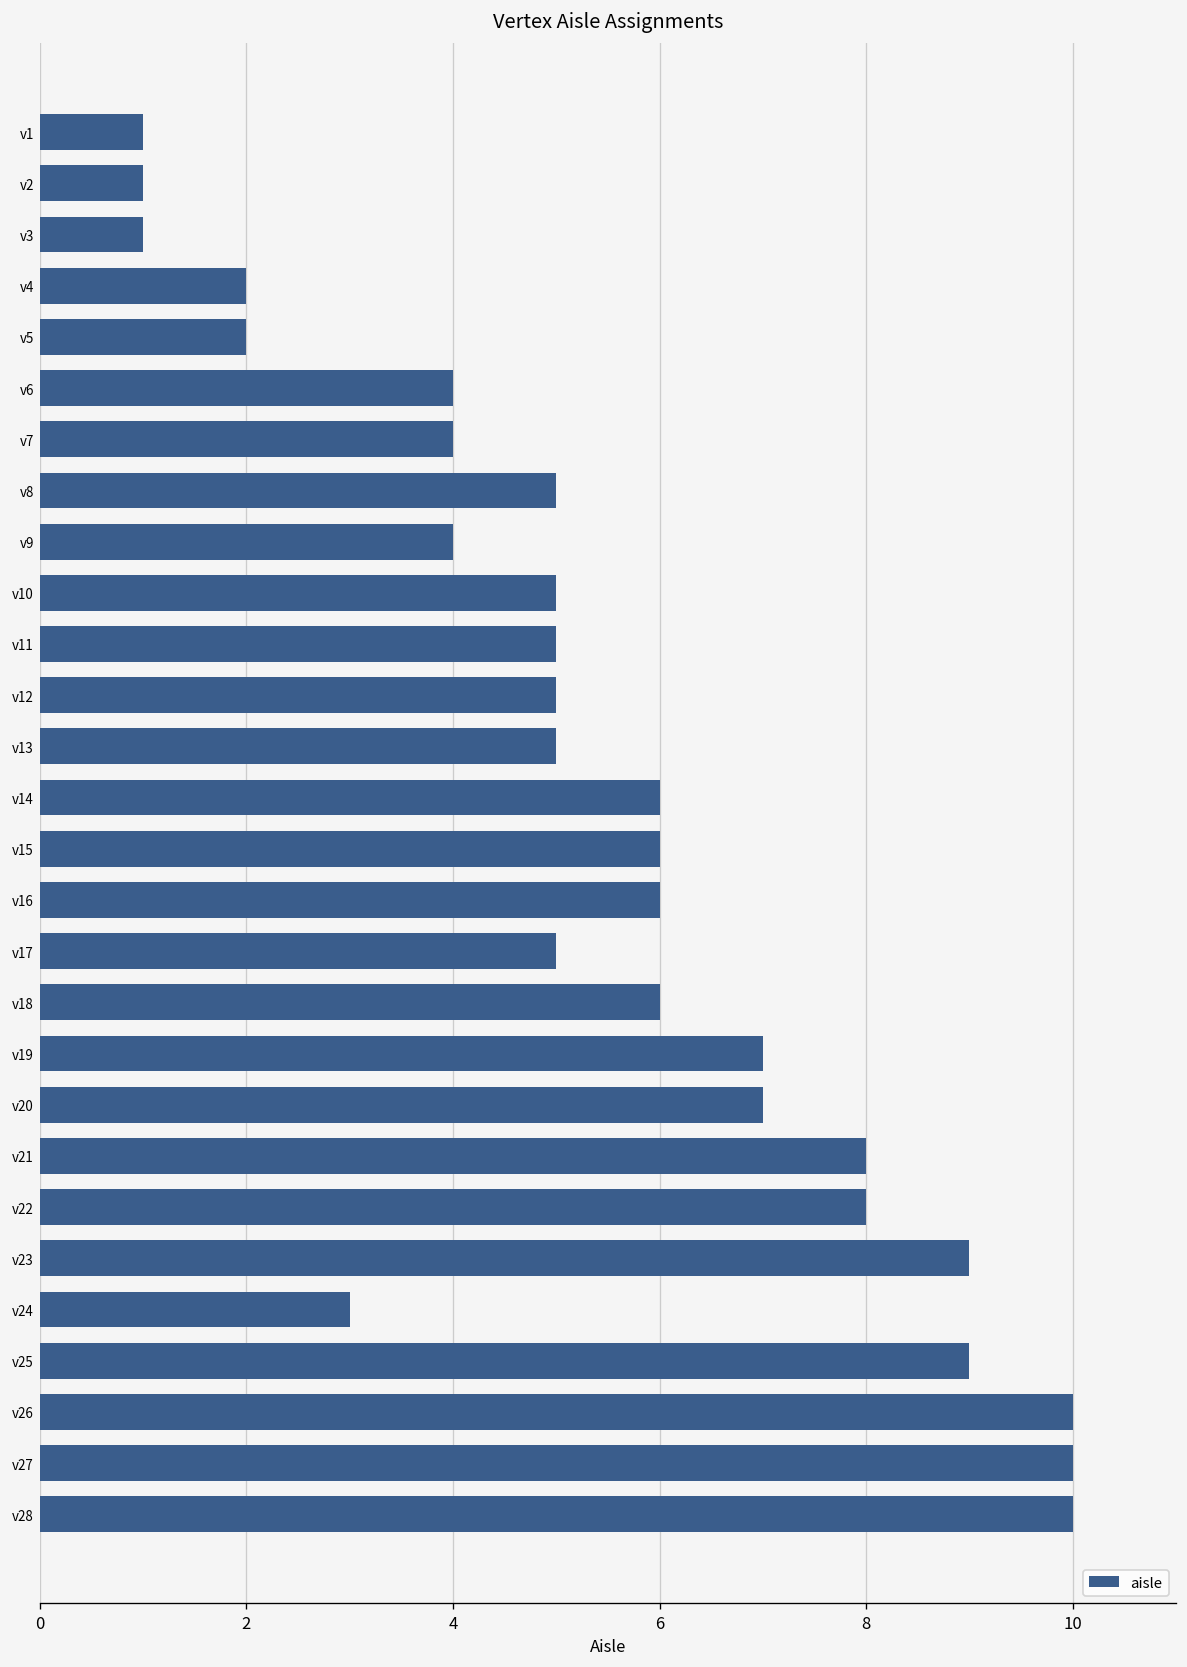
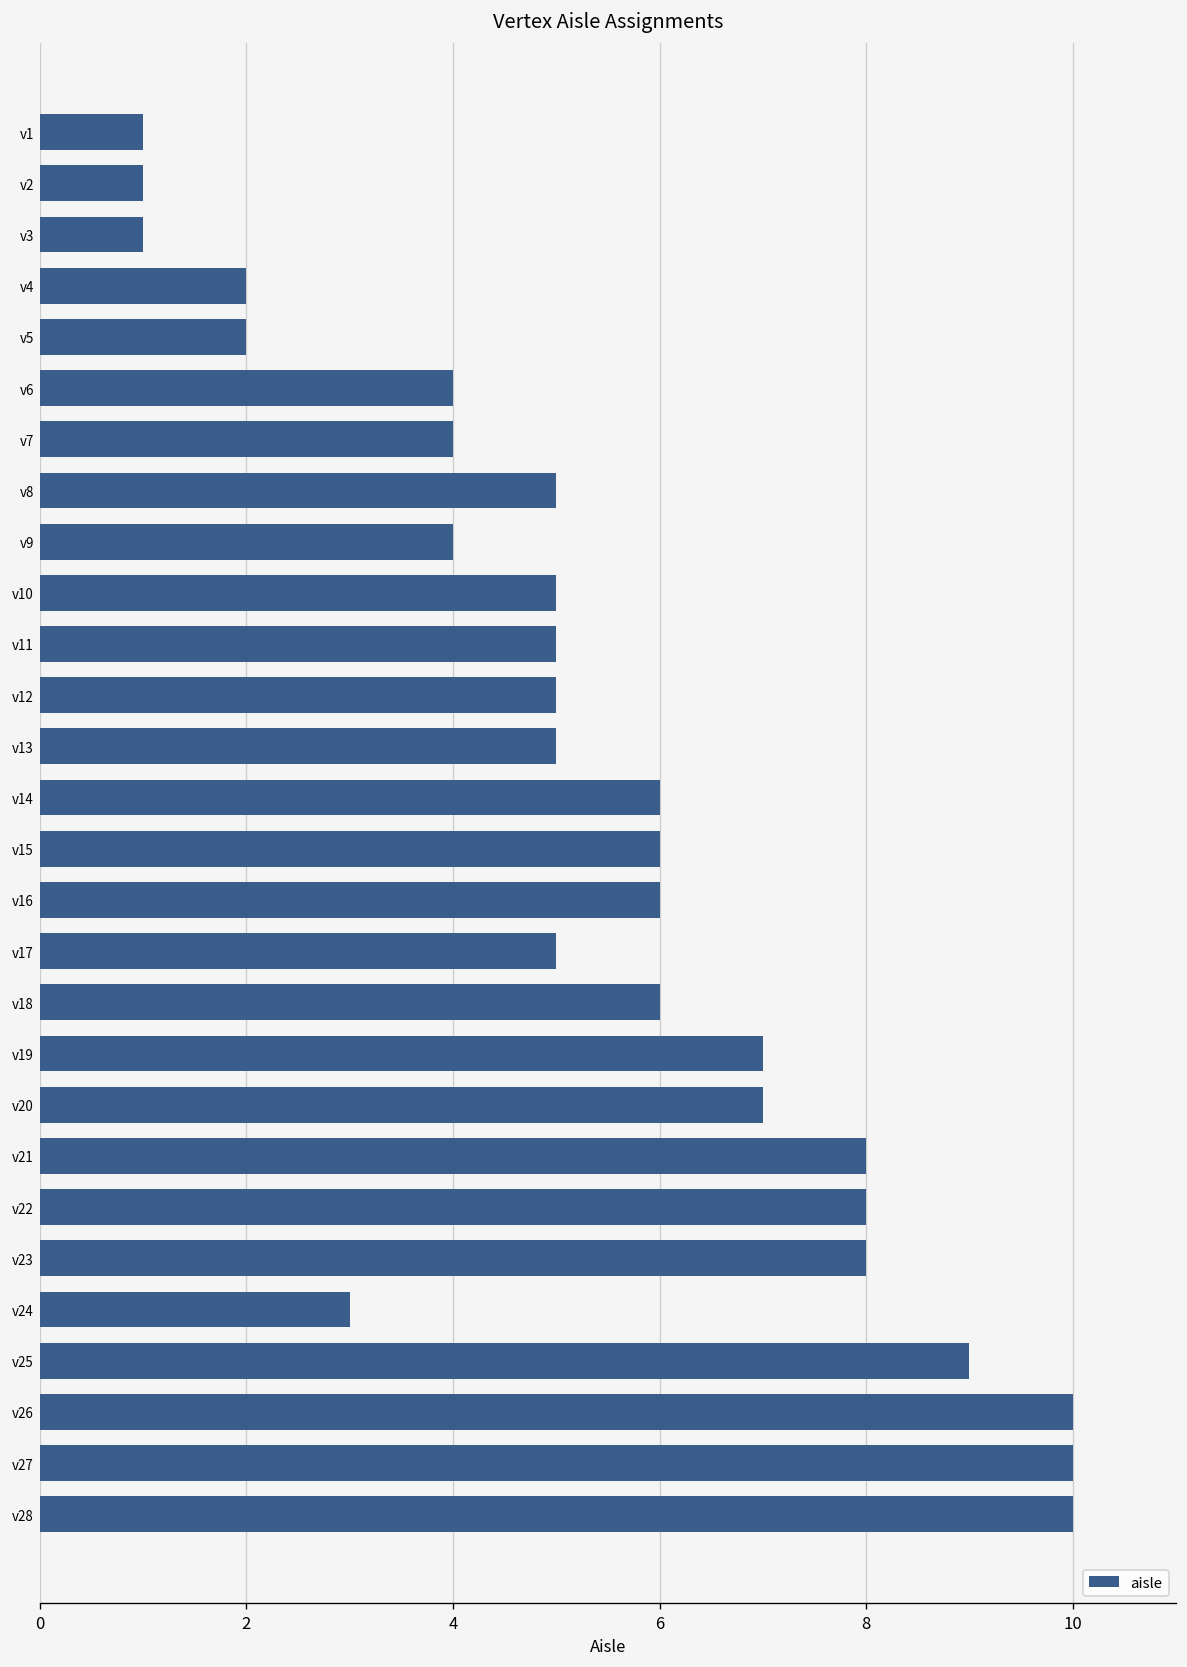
v23: 9 -> 8
